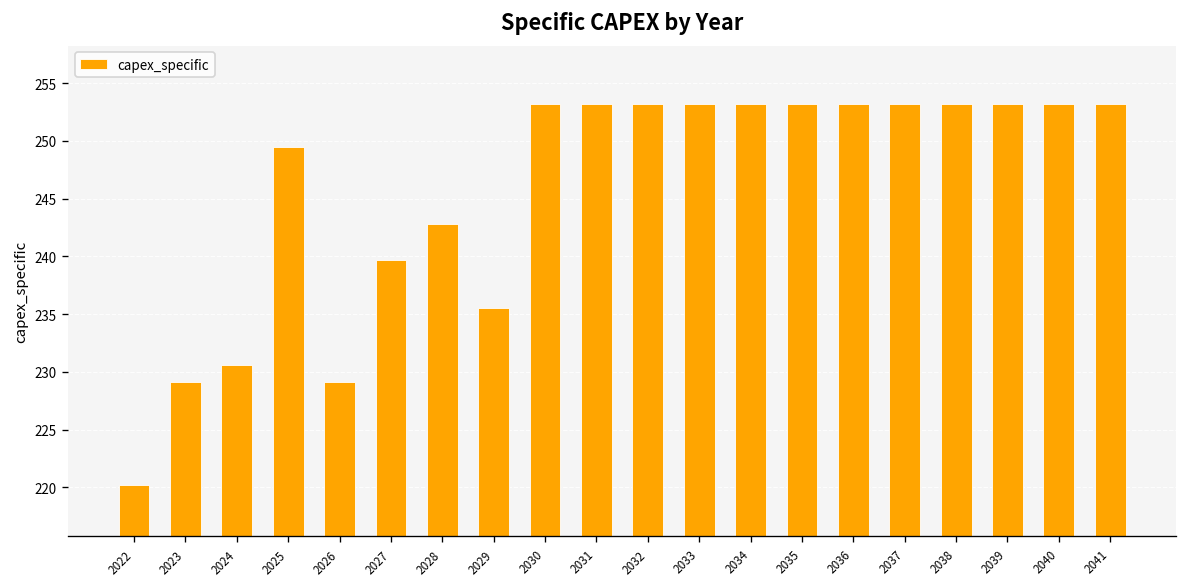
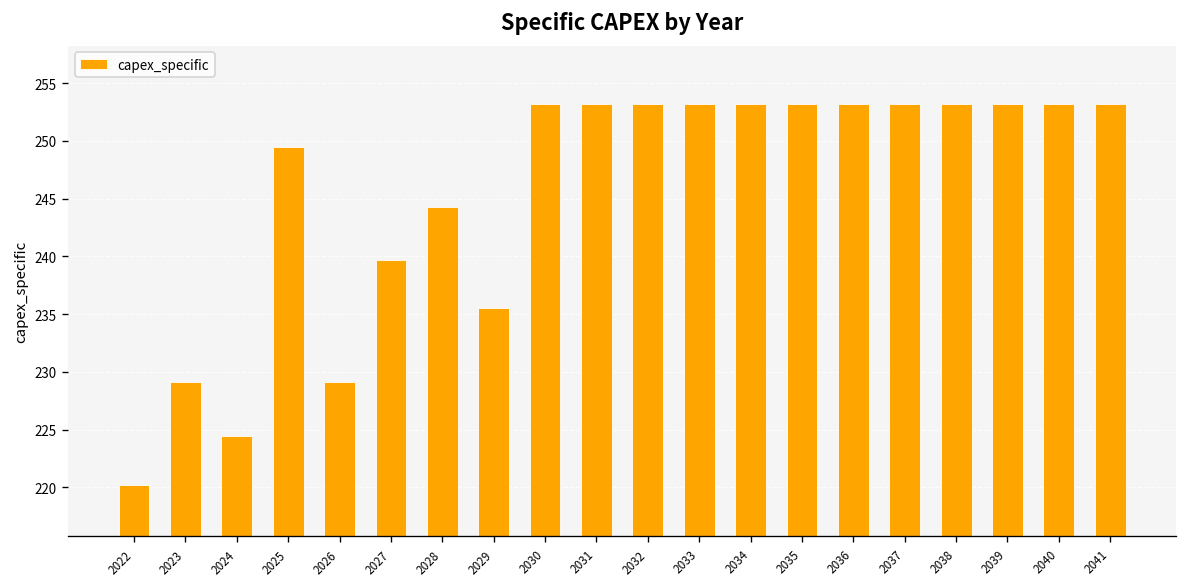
2024: 231 -> 224
2028: 243 -> 244
